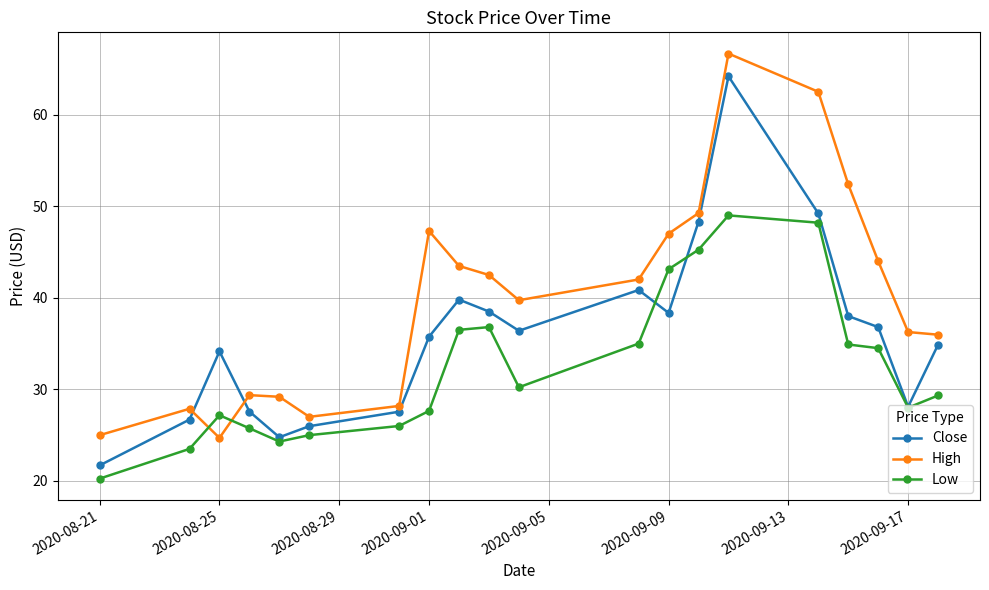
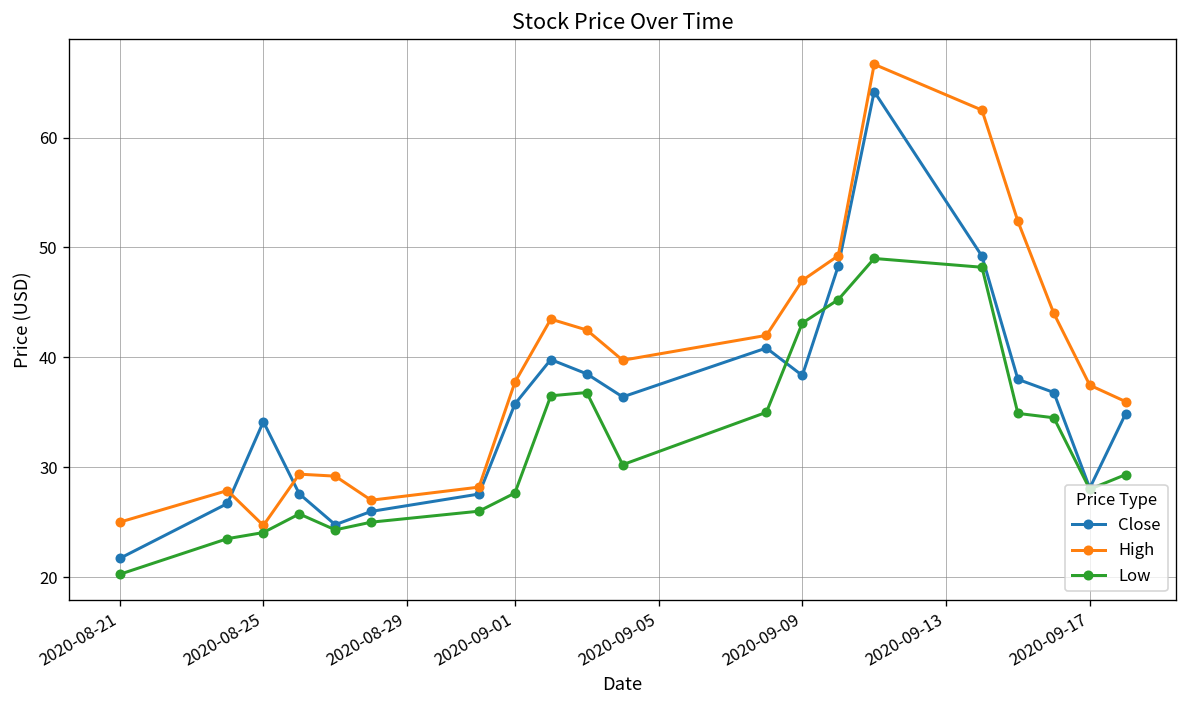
Low, 2020-08-25: 27 -> 24
High, 2020-09-01: 47 -> 38
High, 2020-09-17: 36 -> 37
